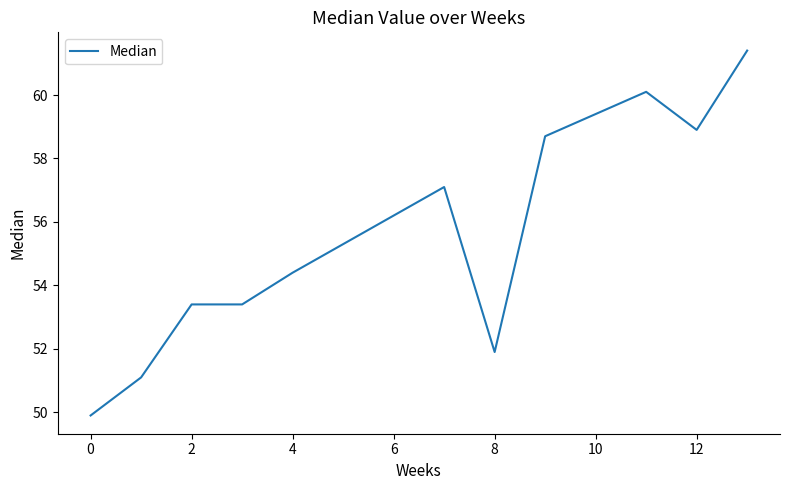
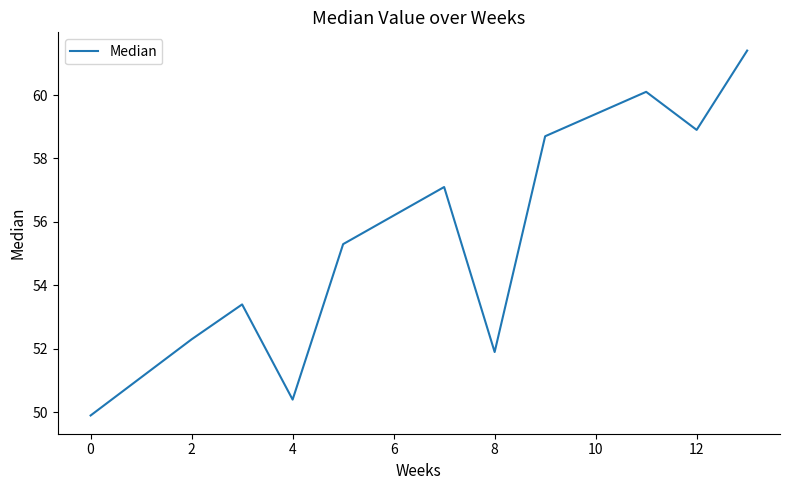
2: 53.4 -> 52.3
4: 54.4 -> 50.4
